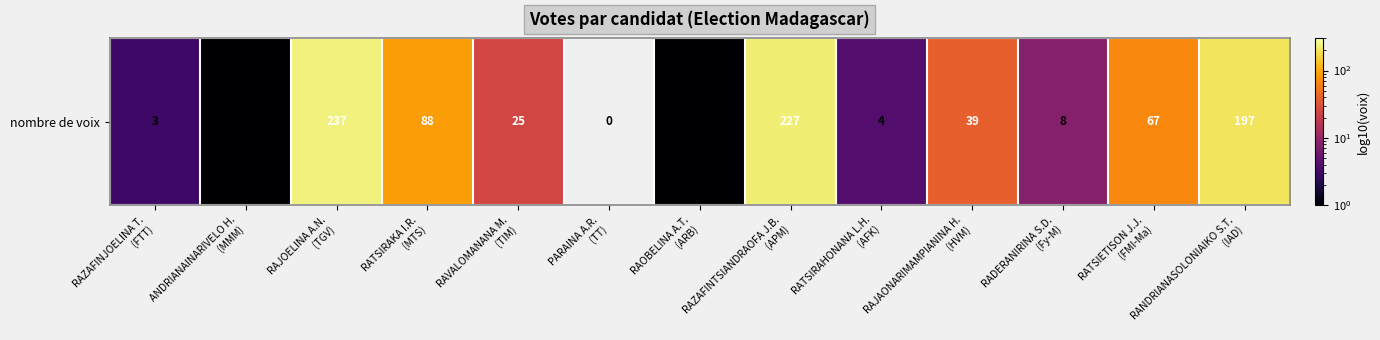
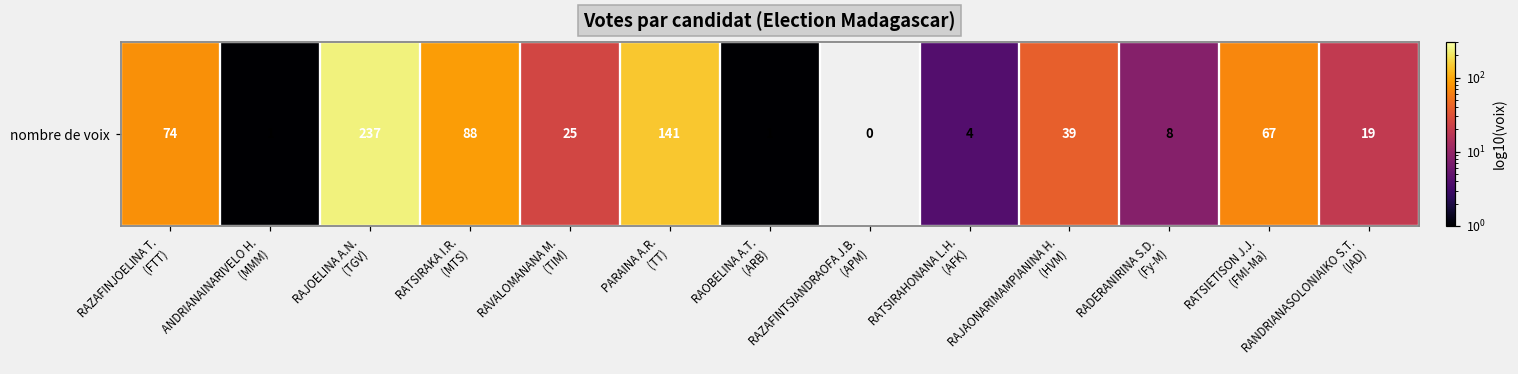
nombre de voix, RAZAFINJOELINA T. (FTT): 3 -> 74
nombre de voix, PARAINA A.R. (TT): 0 -> 141
nombre de voix, RAZAFINTSIANDRAOFA J.B. (APM): 227 -> 0
nombre de voix, RANDRIANASOLONIAIKO S.T. (IAD): 197 -> 19
